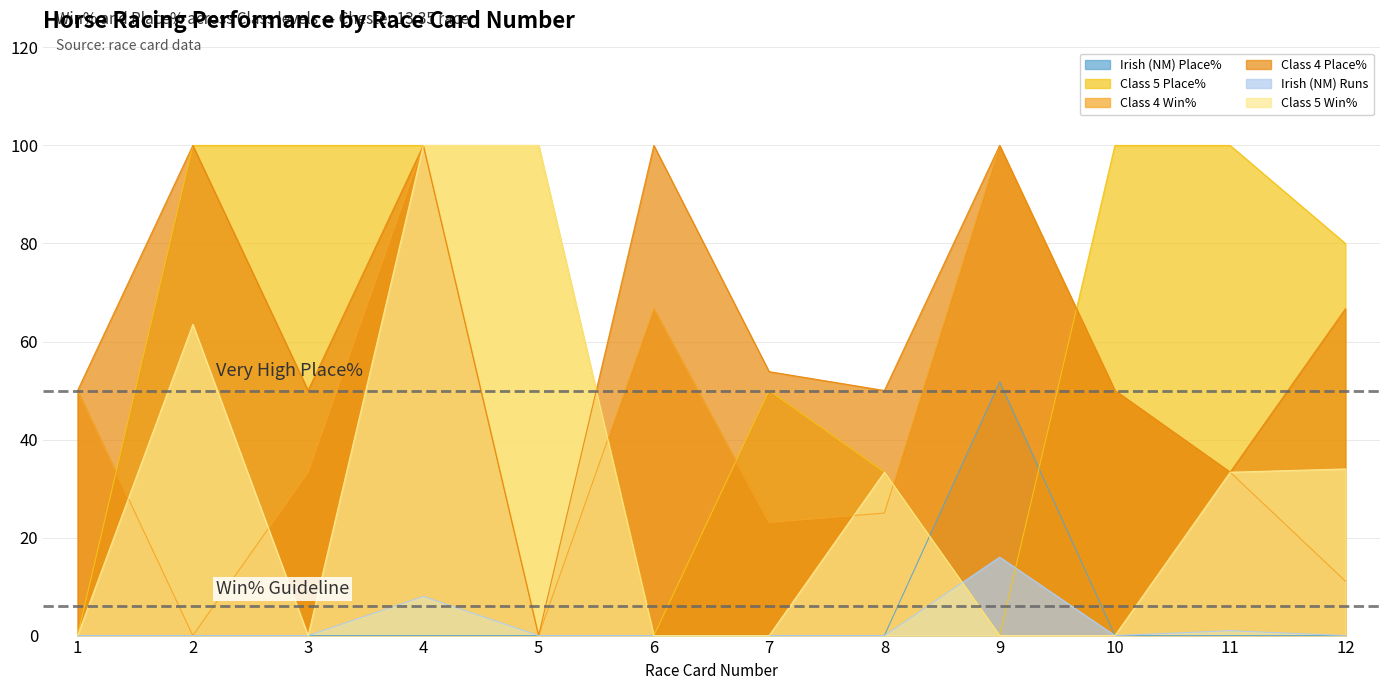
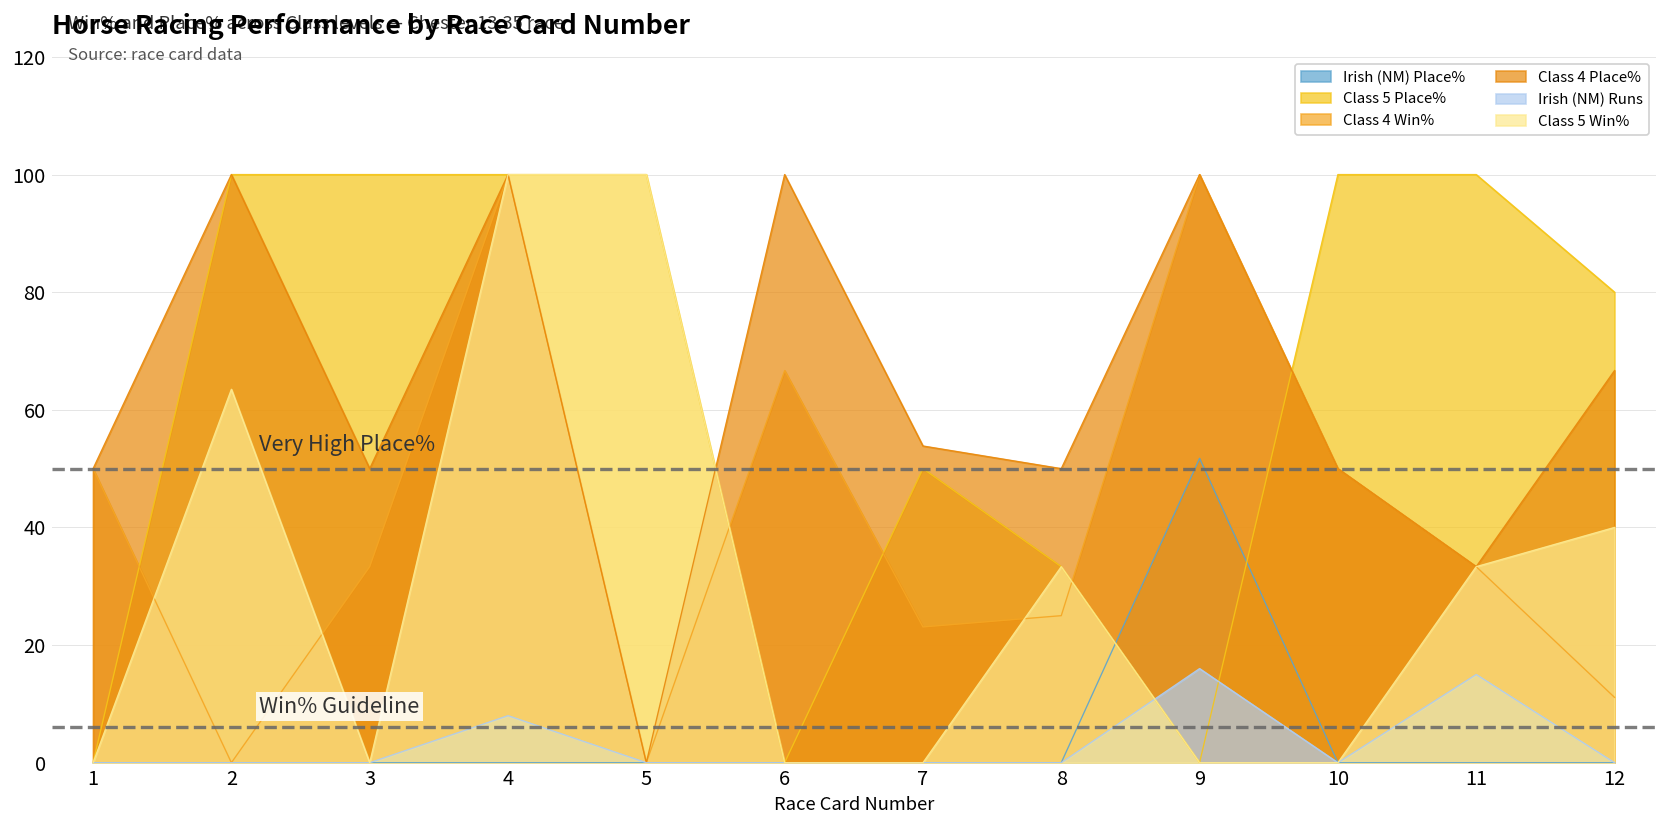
Irish (NM) Runs, 11: 1 -> 15
Class 5 Win%, 12: 34 -> 40
